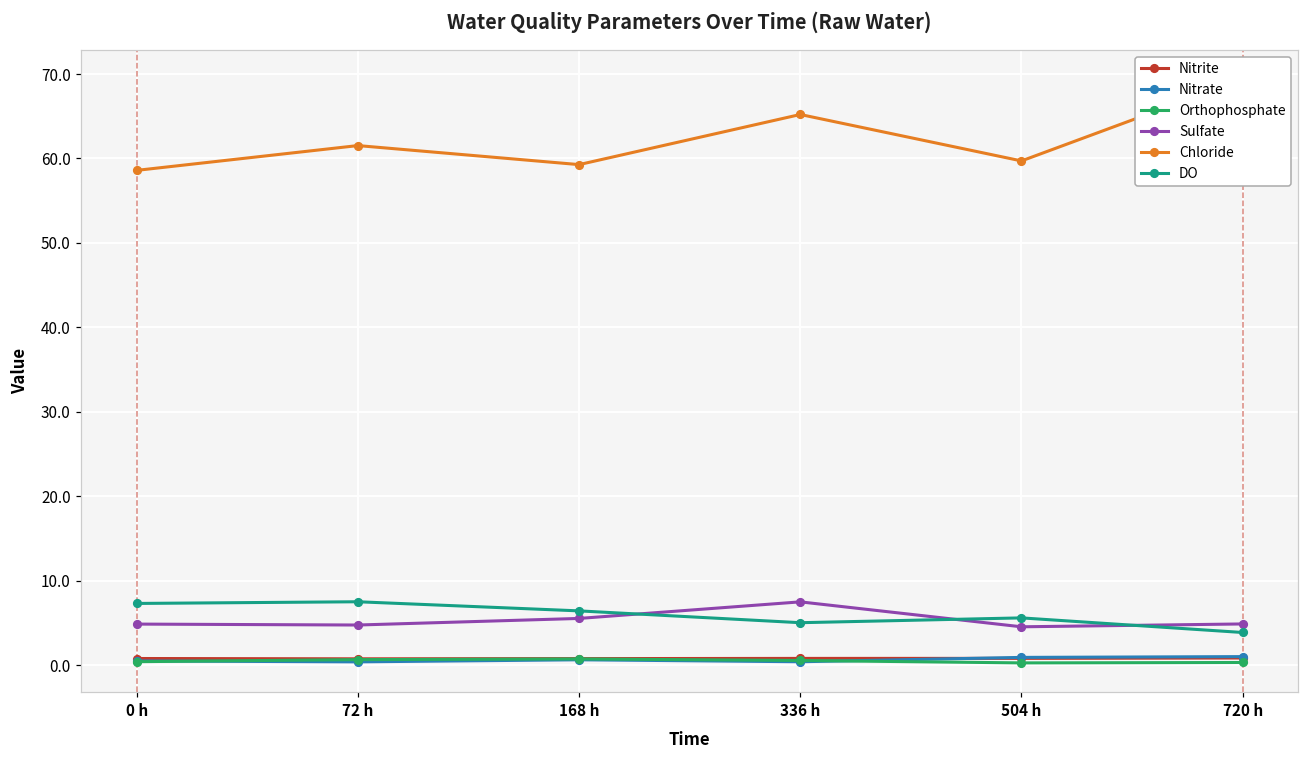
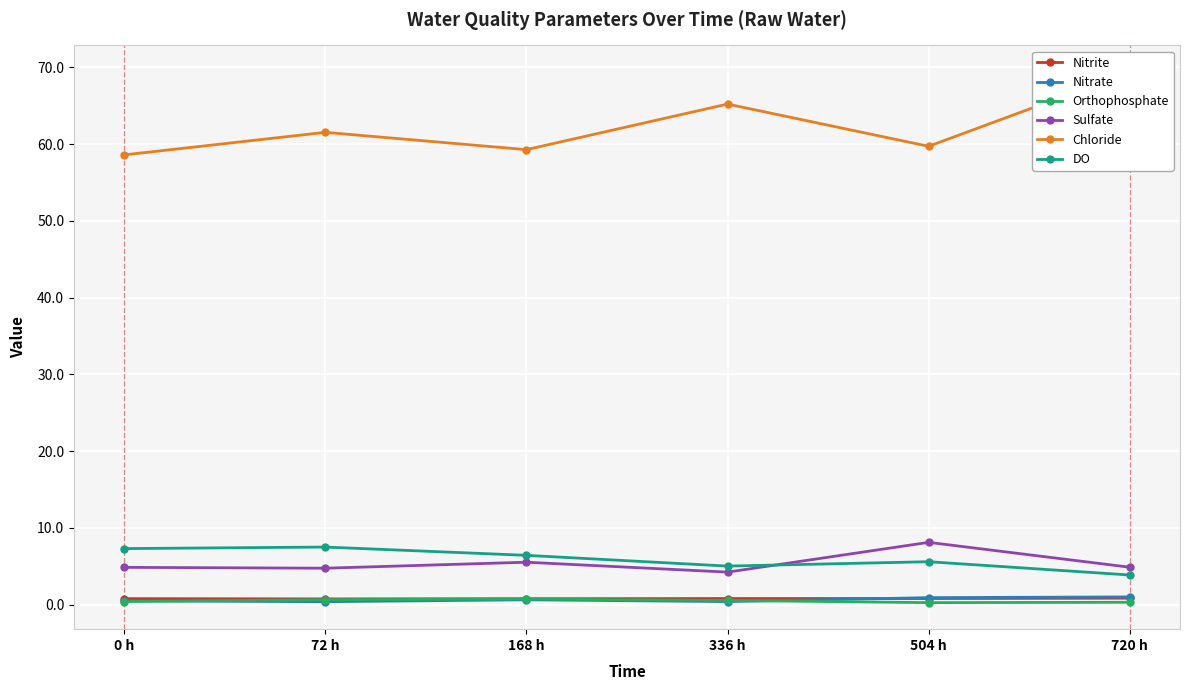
Sulfate, 336 h: 7 -> 4
Sulfate, 504 h: 5 -> 8
